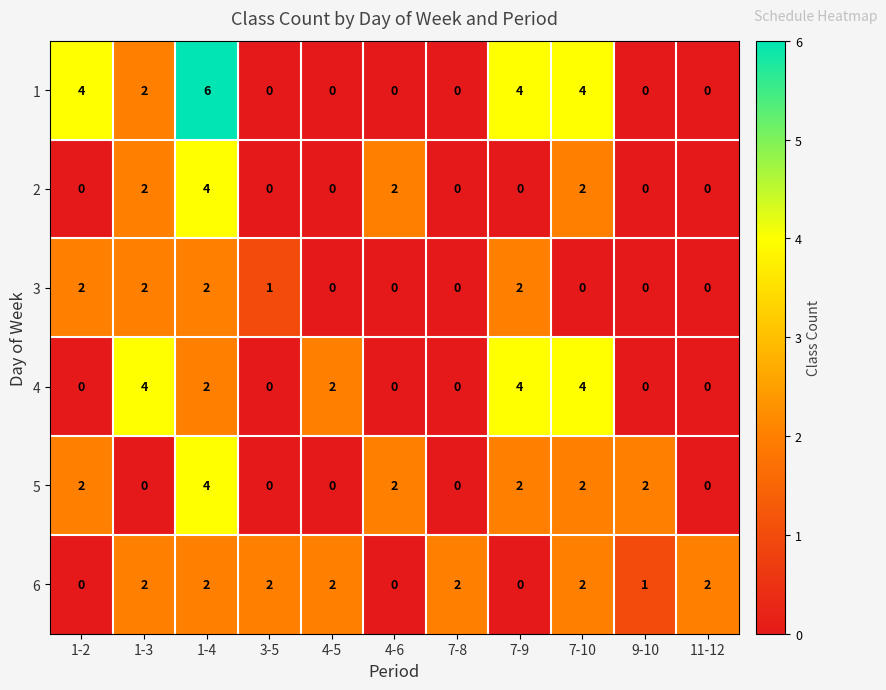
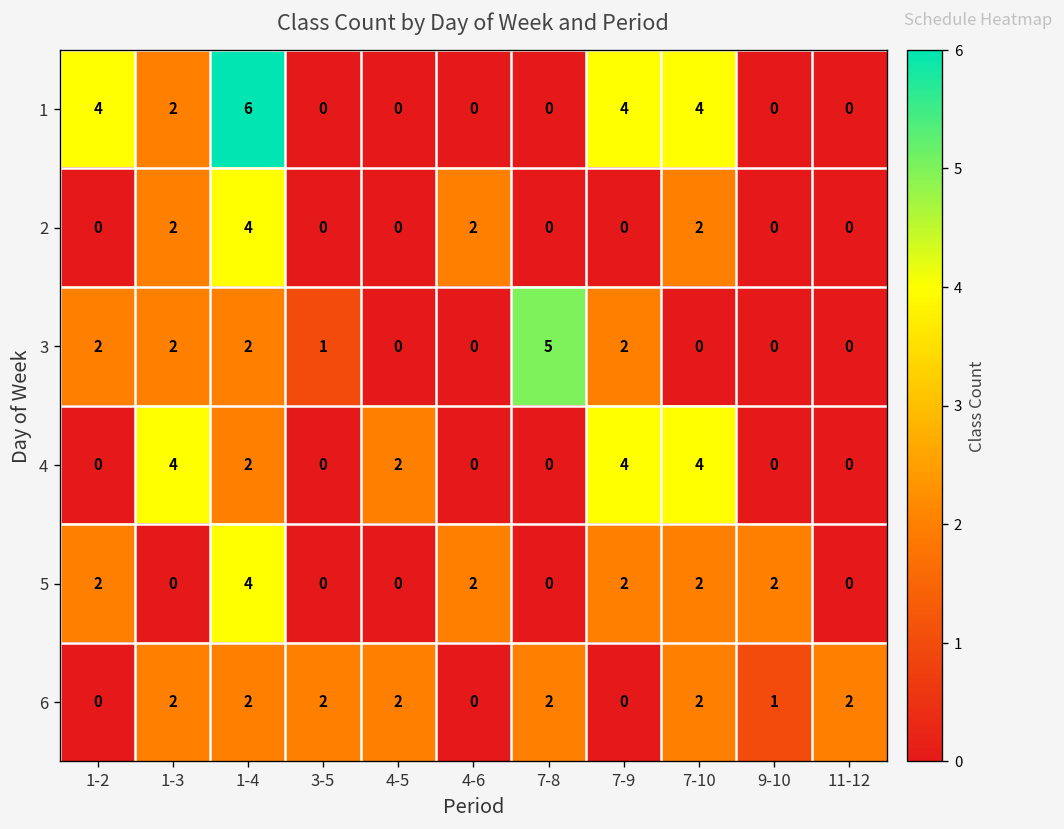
3, 7-8: 0 -> 5
